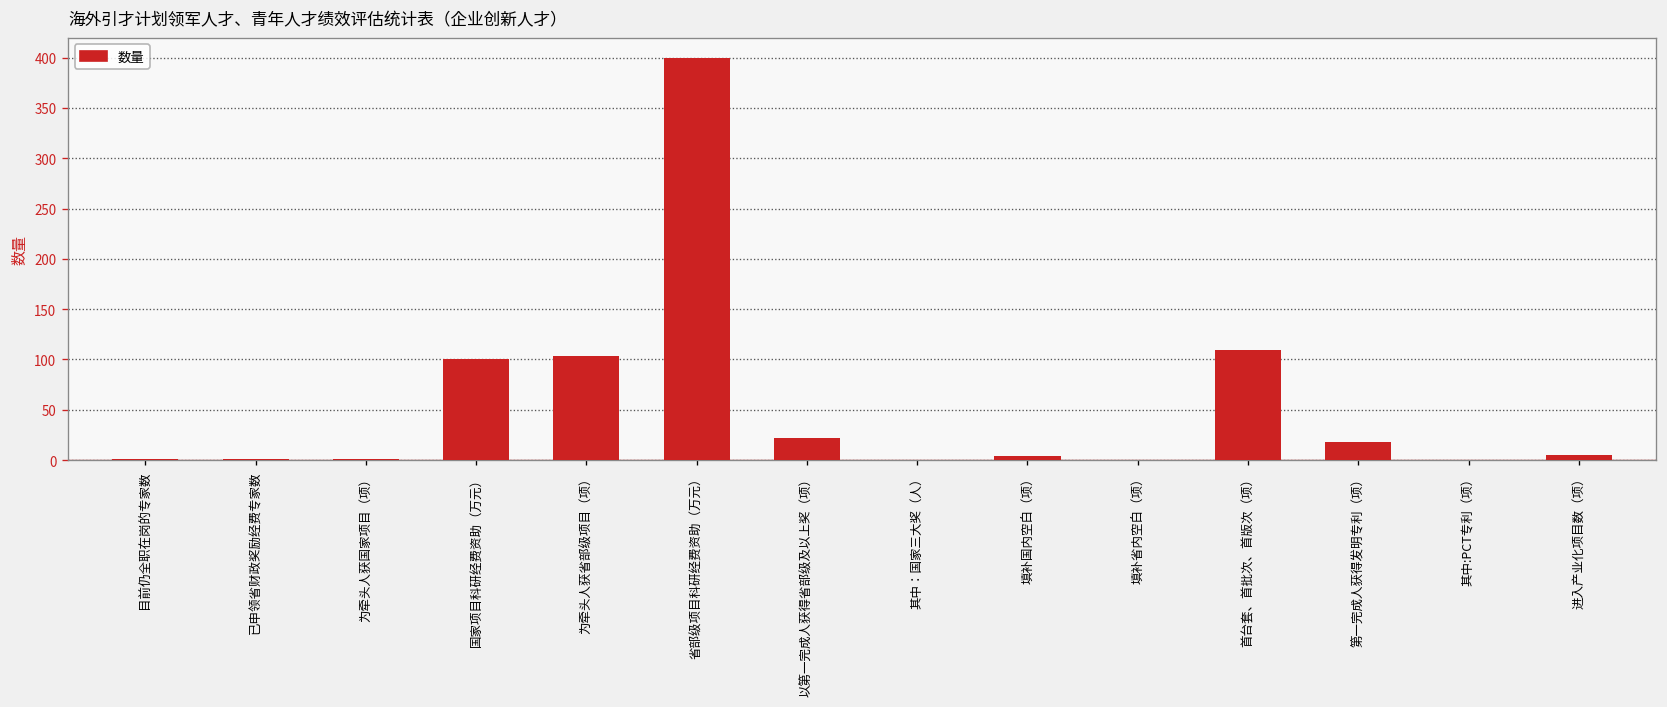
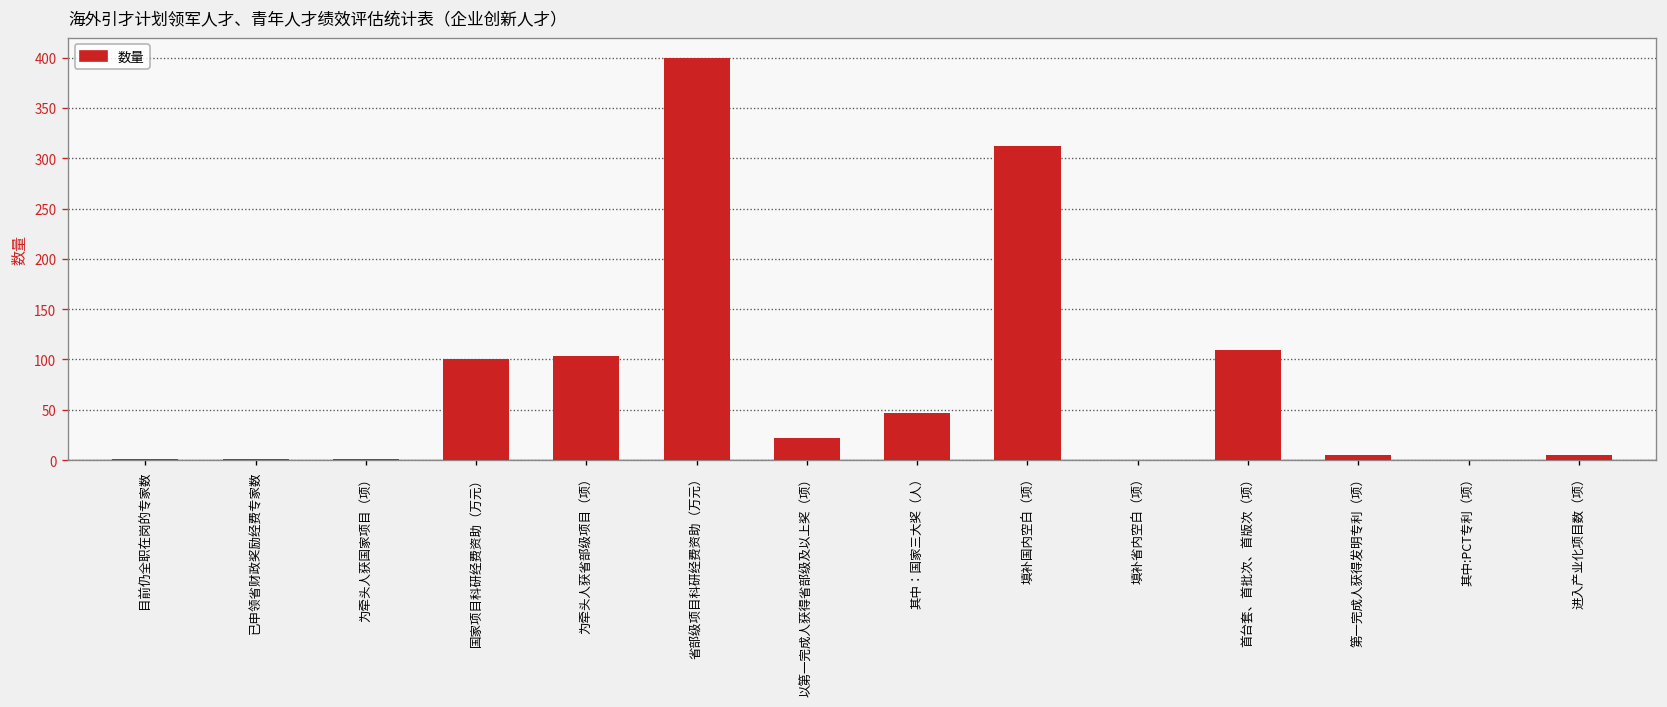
其中：国家三大奖（人）: 0 -> 50
填补国内空白（项）: 0 -> 310
第一完成人获得发明专利（项）: 20 -> 10
